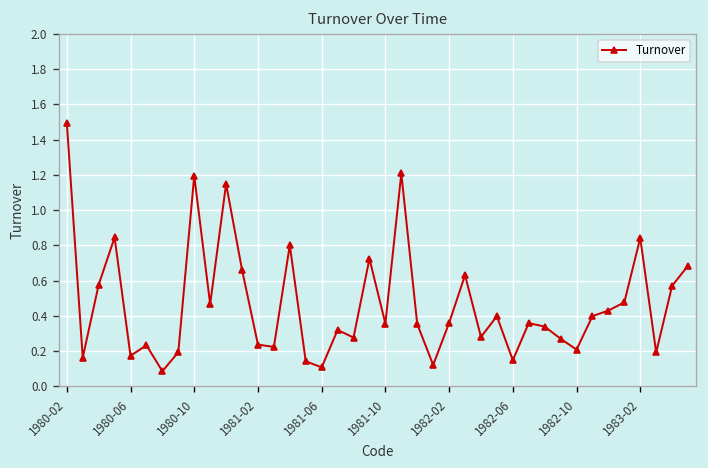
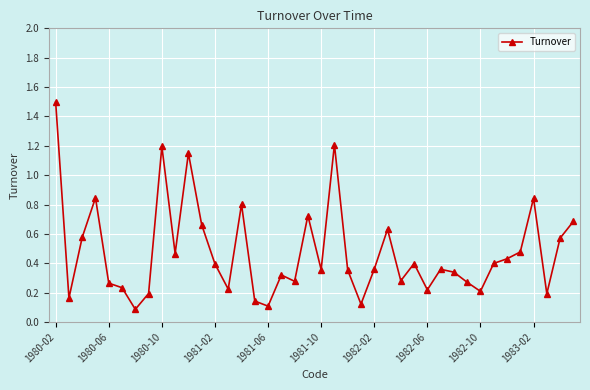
1980-06: 0.17 -> 0.26
1981-02: 0.24 -> 0.40
1982-06: 0.15 -> 0.22
